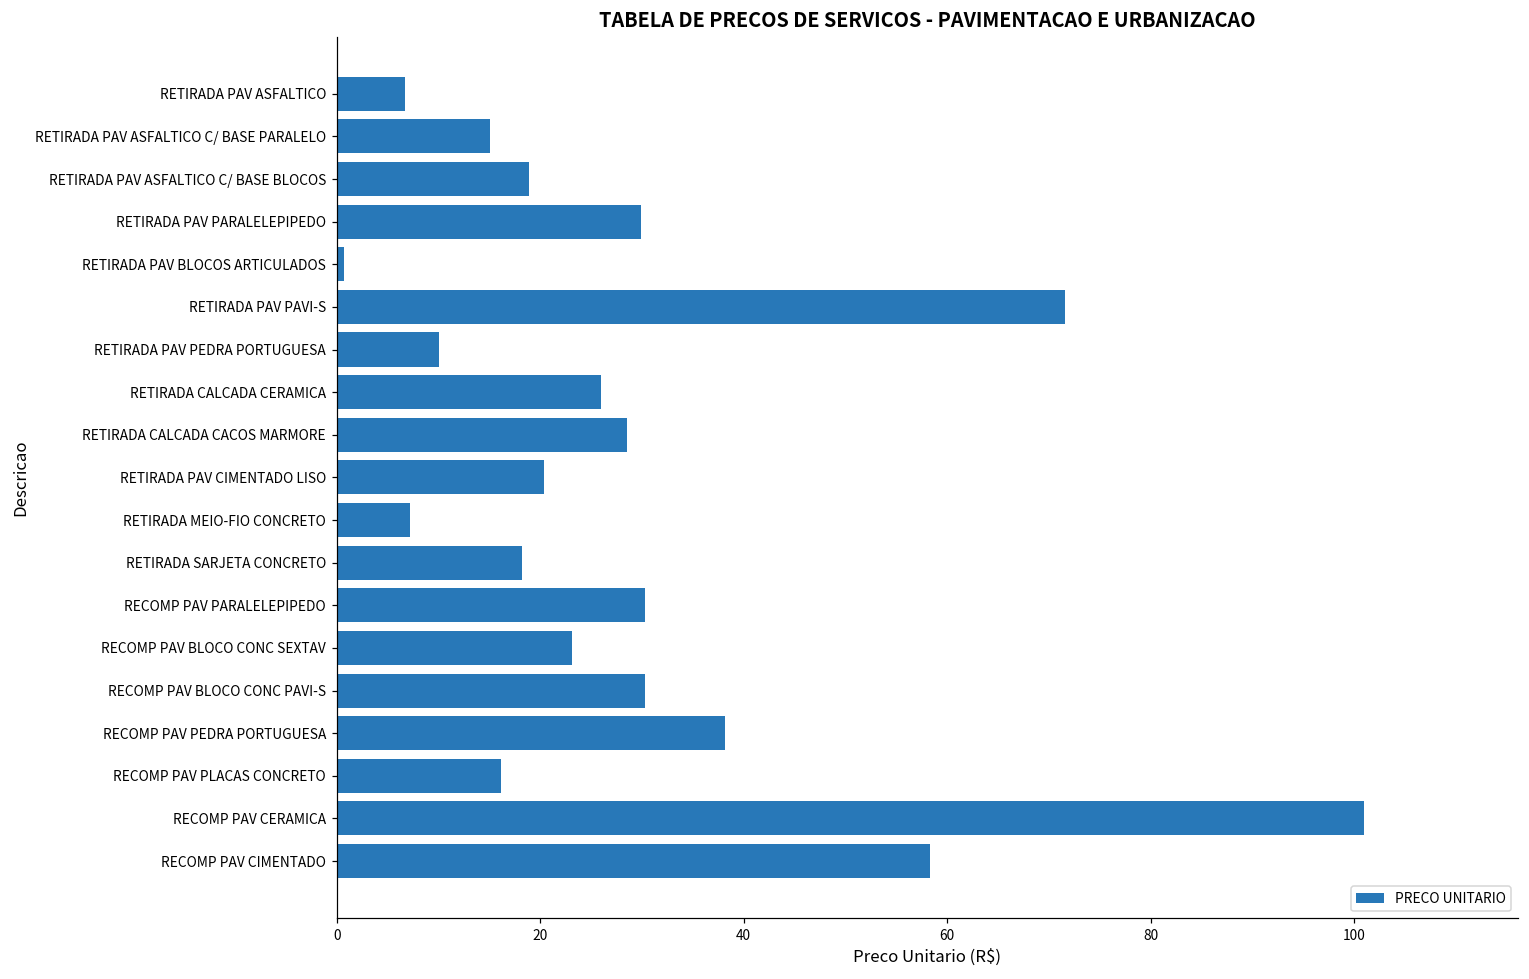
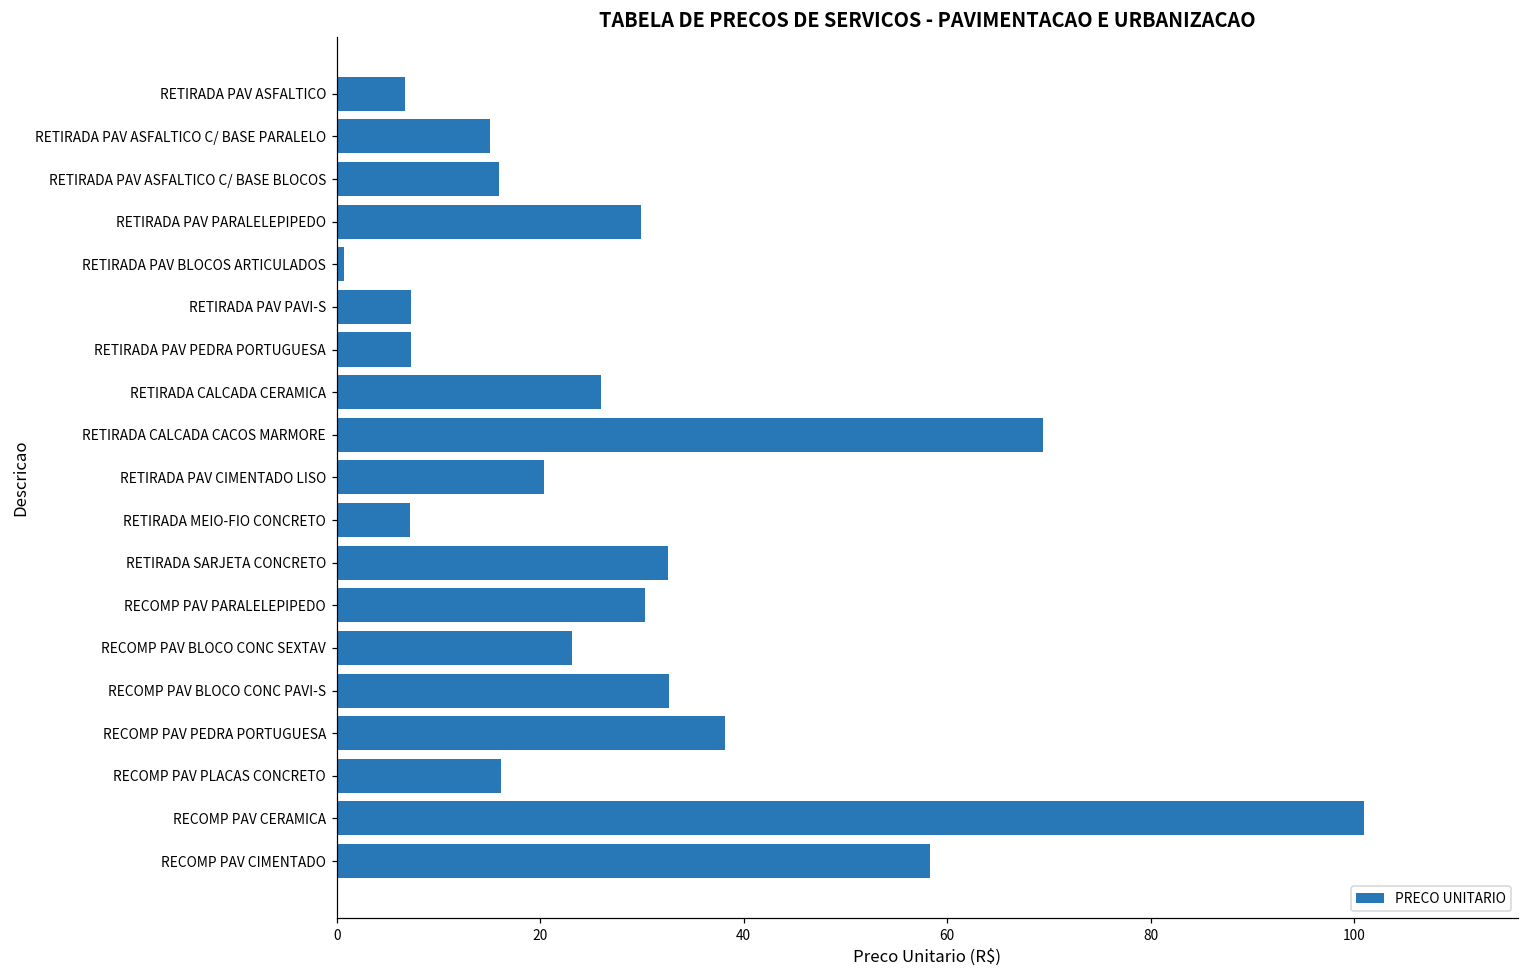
RETIRADA PAV ASFALTICO C/ BASE BLOCOS: 19 -> 16
RETIRADA PAV PAVI-S: 72 -> 7
RETIRADA PAV PEDRA PORTUGUESA: 10 -> 7
RETIRADA CALCADA CACOS MARMORE: 29 -> 69
RETIRADA SARJETA CONCRETO: 18 -> 33
RECOMP PAV BLOCO CONC PAVI-S: 30 -> 33
